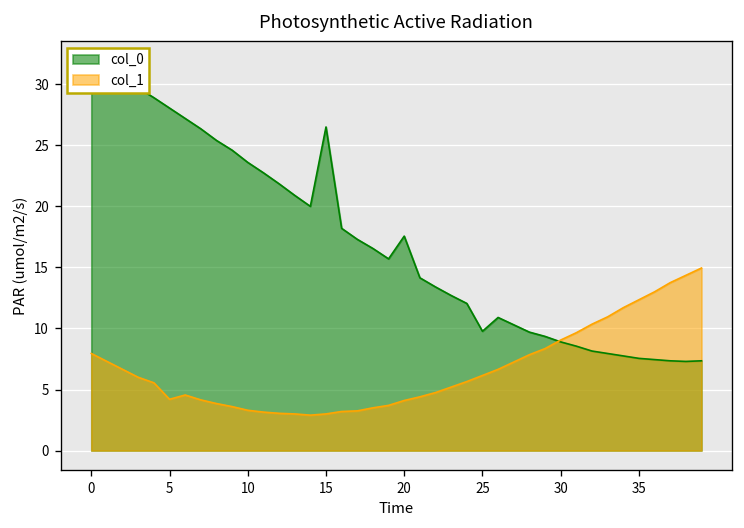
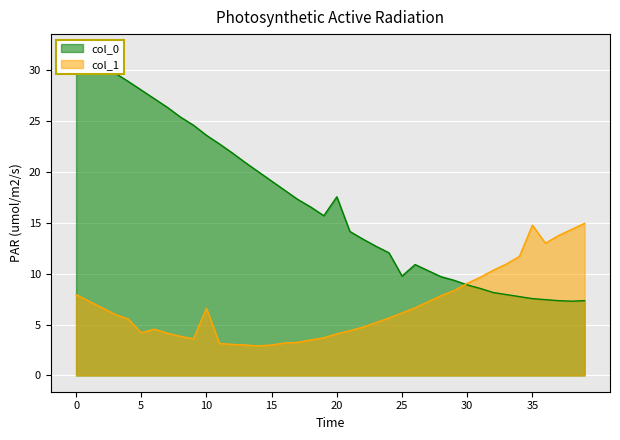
col_1, 10: 3.3 -> 6.6
col_0, 15: 26.5 -> 19.1
col_1, 35: 12.4 -> 14.8
